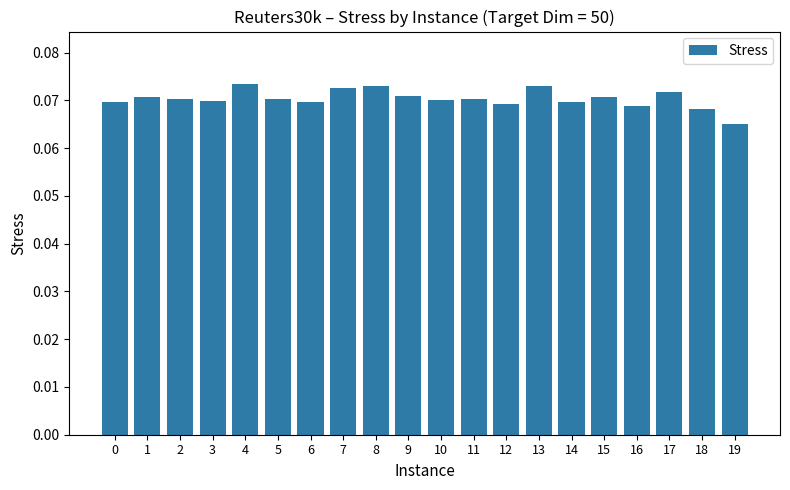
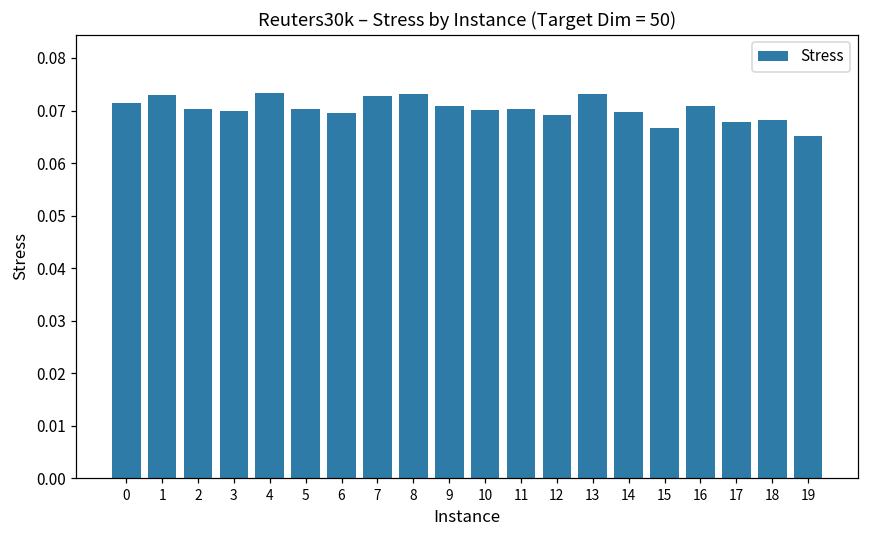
0: 0.070 -> 0.071
1: 0.071 -> 0.073
15: 0.071 -> 0.067
16: 0.069 -> 0.071
17: 0.072 -> 0.068
